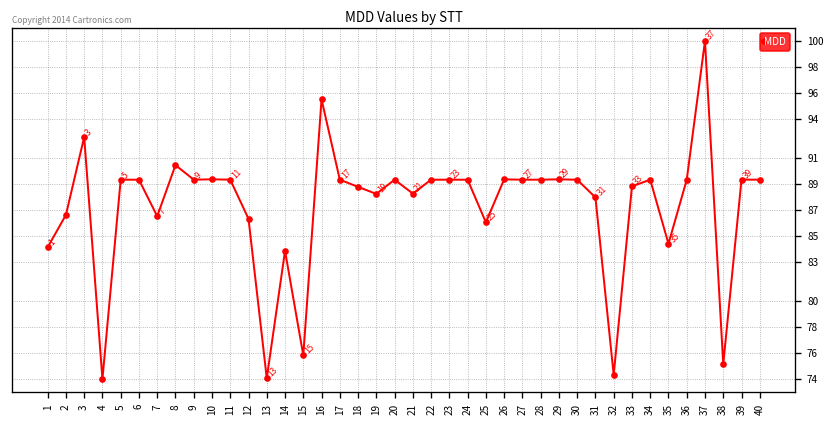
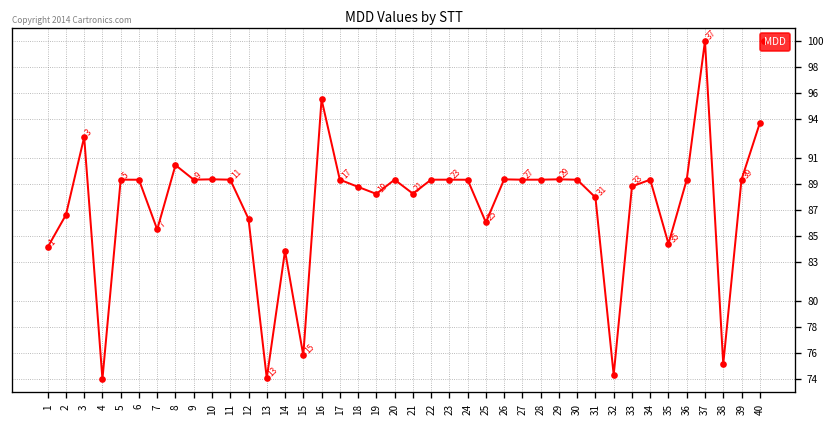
7: 86.5 -> 85.5
40: 89.3 -> 93.7
